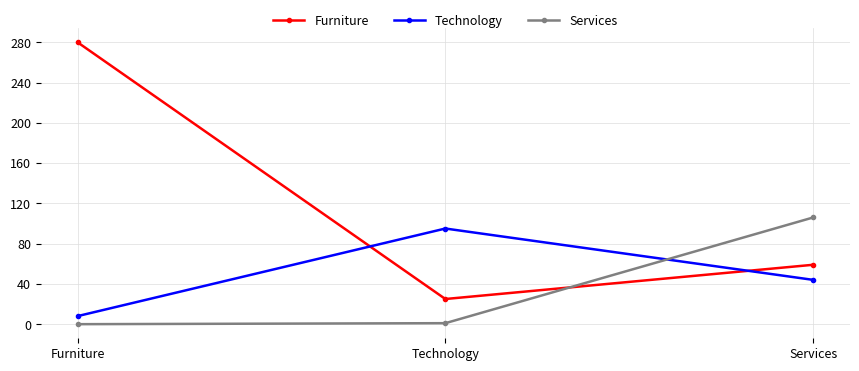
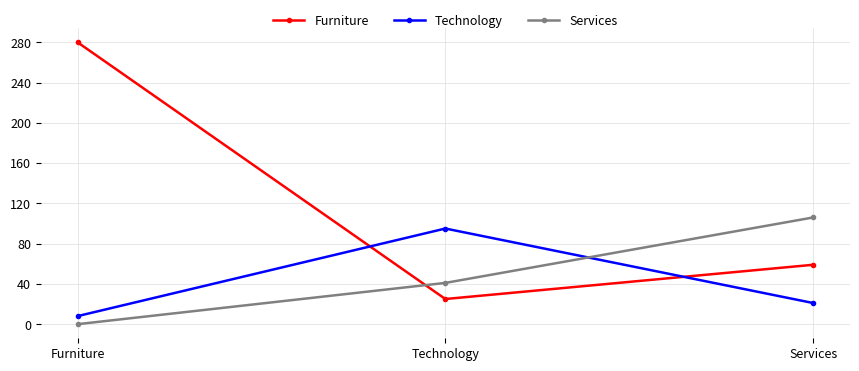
Services, Technology: 1 -> 41
Technology, Services: 44 -> 21
